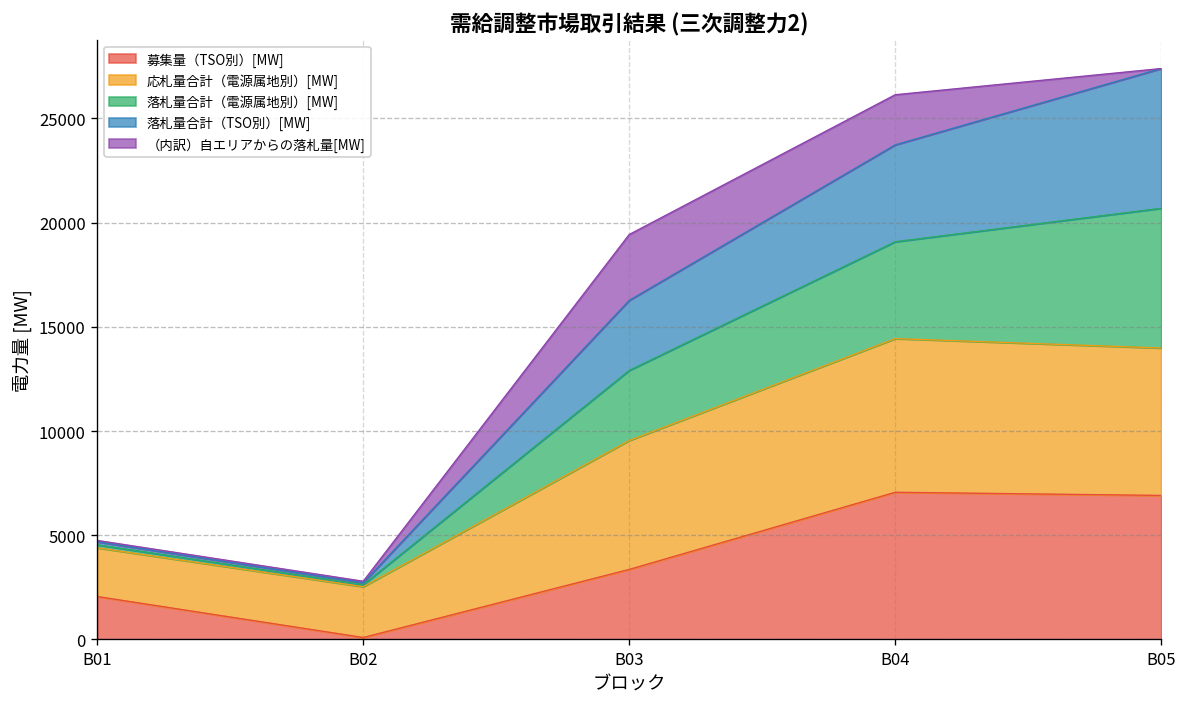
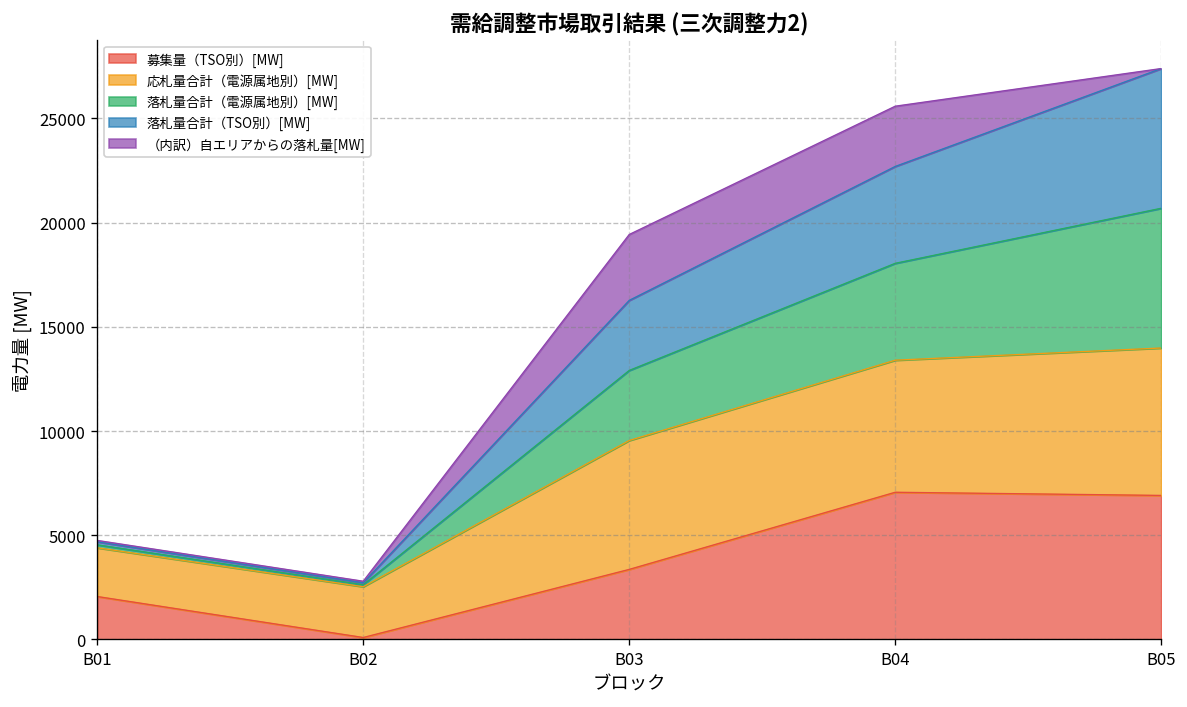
応札量合計（電源属地別）[MW], B04: 7400 -> 6300
（内訳）自エリアからの落札量[MW], B04: 2400 -> 2900
